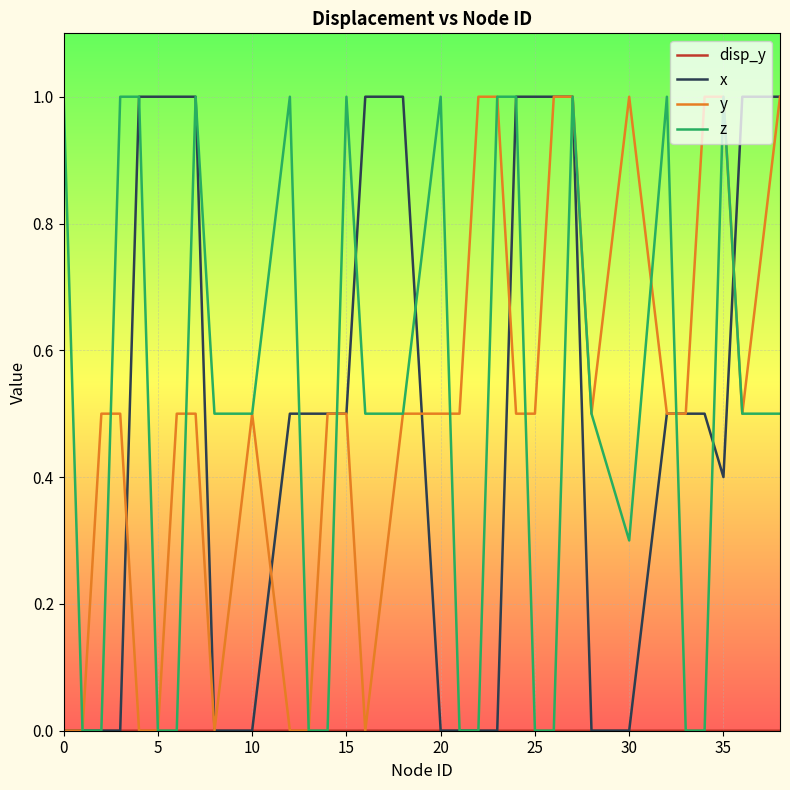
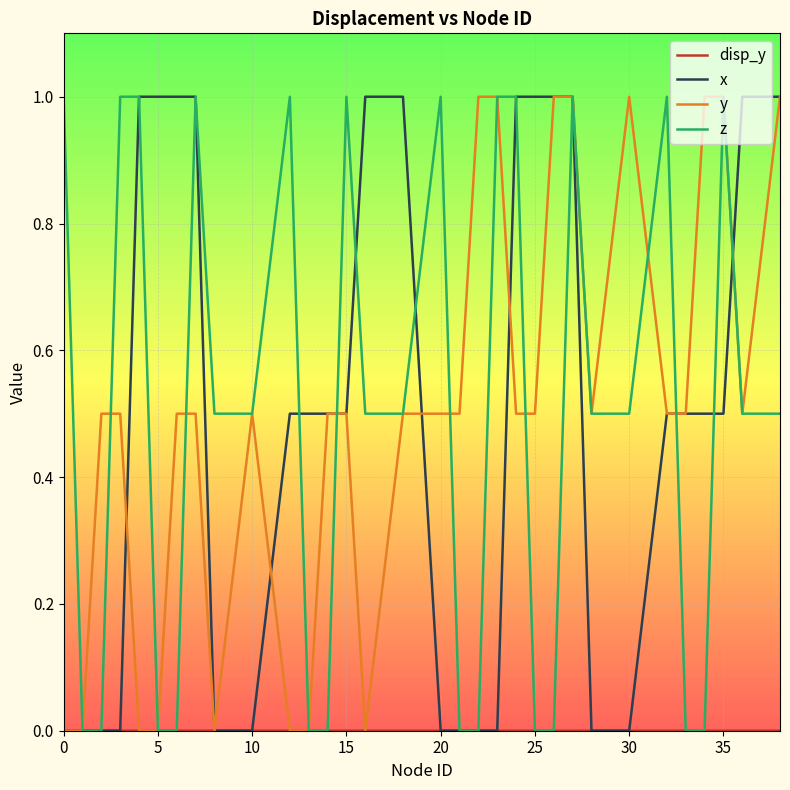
z, 30: 0.3 -> 0.5
x, 35: 0.4 -> 0.5
